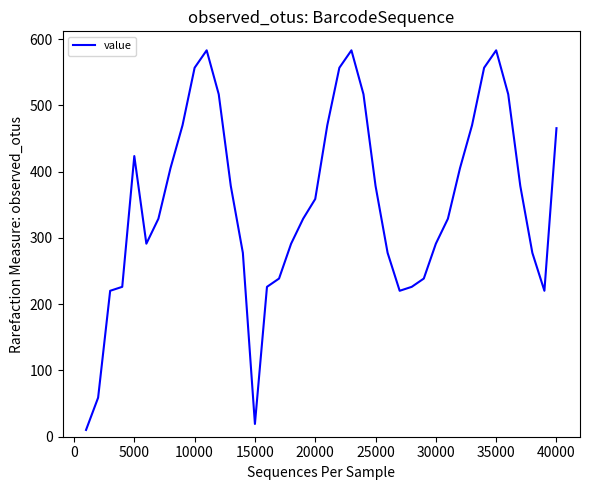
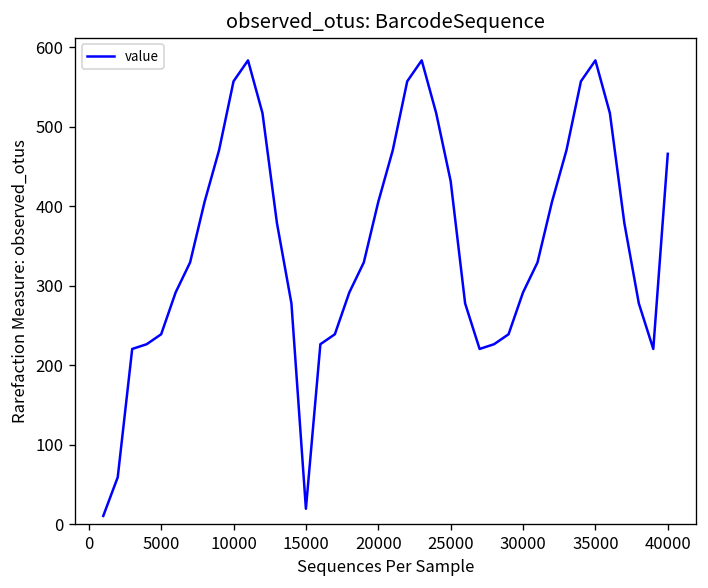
5000: 420 -> 240
20000: 360 -> 410
25000: 380 -> 430
